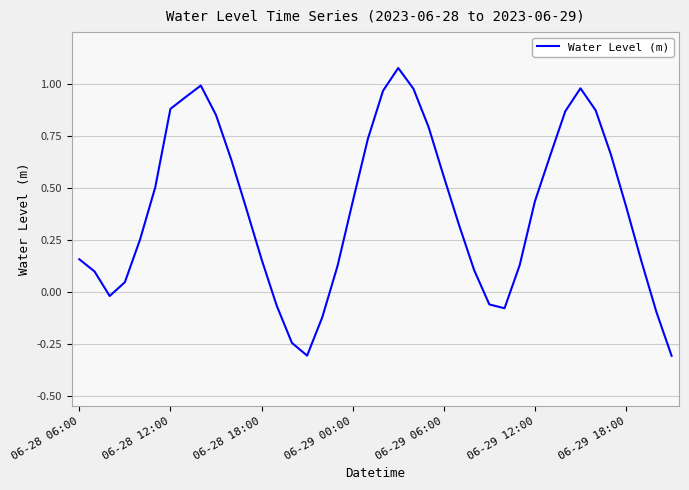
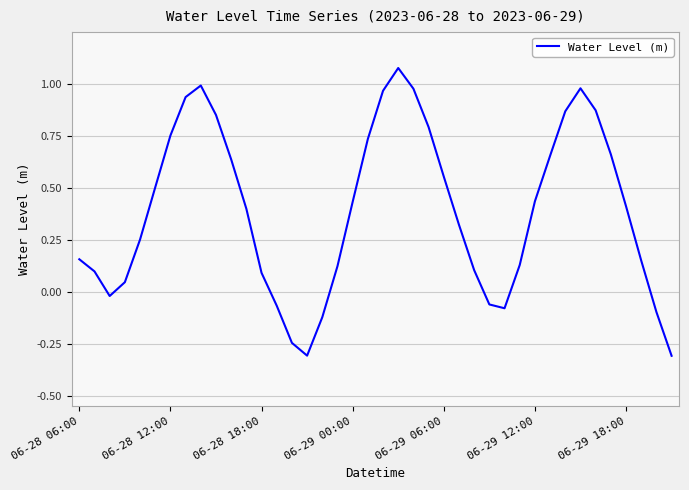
06-28 12:00: 0.88 -> 0.75
06-28 18:00: 0.16 -> 0.09
